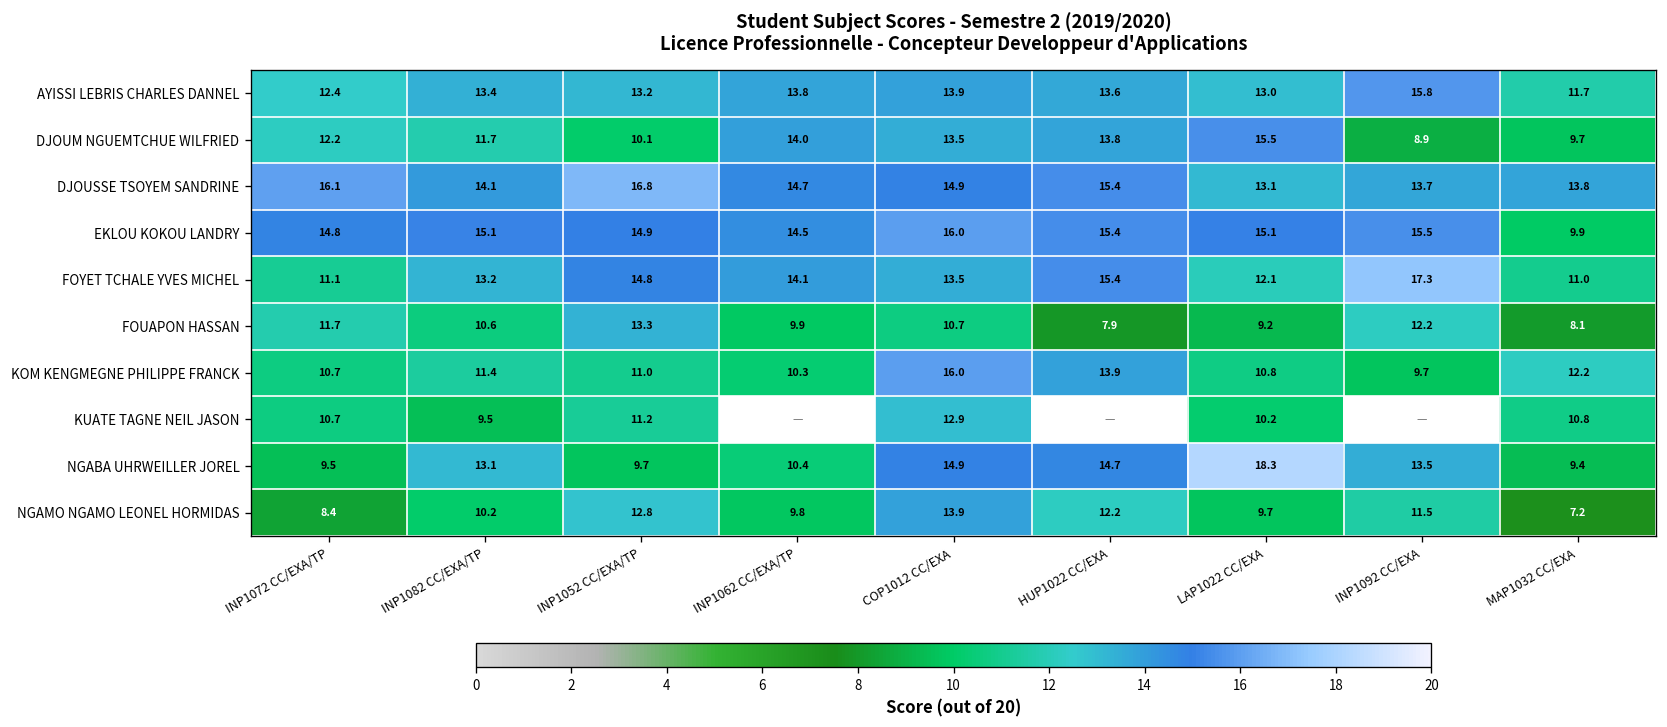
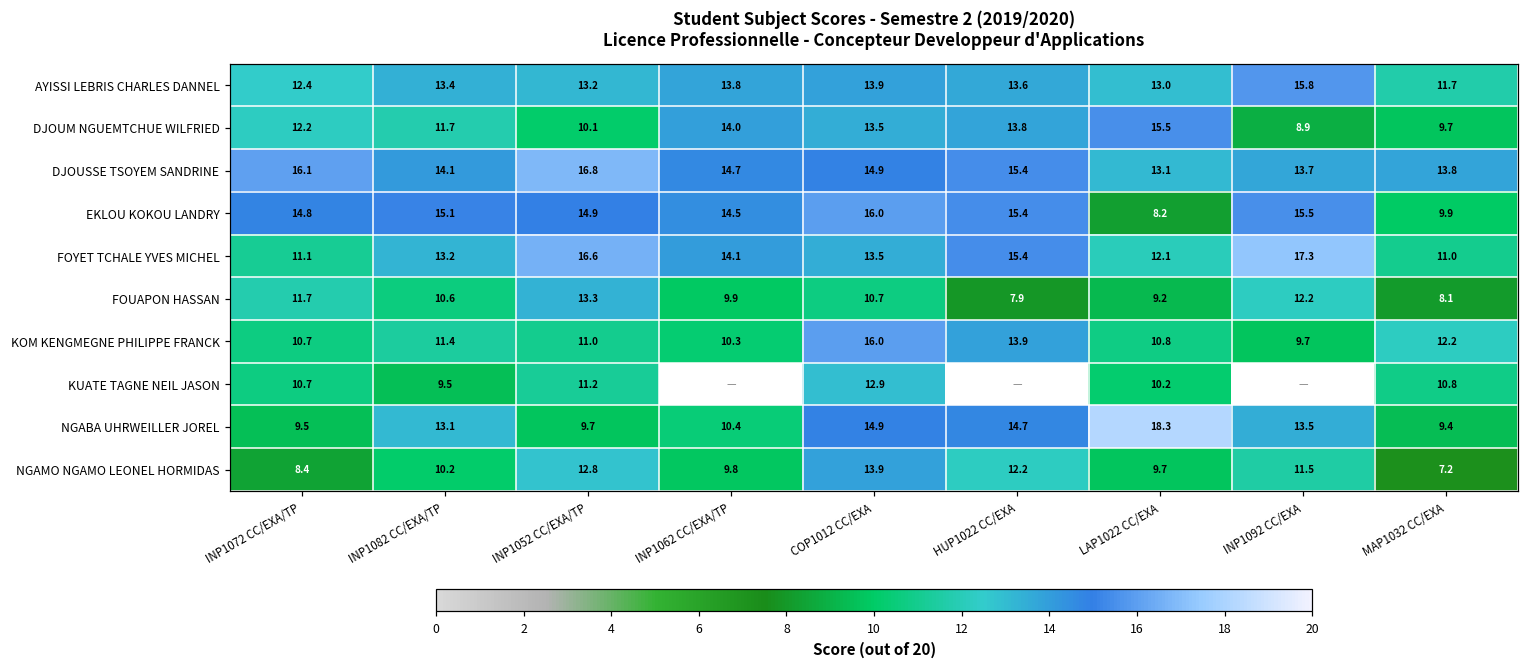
EKLOU KOKOU LANDRY, LAP1022 CC/EXA: 15.1 -> 8.2
FOYET TCHALE YVES MICHEL, INP1052 CC/EXA/TP: 14.8 -> 16.6
